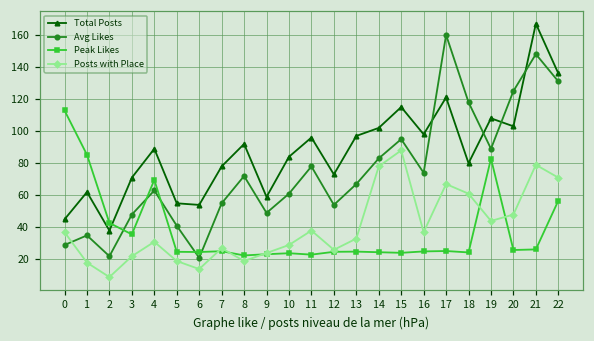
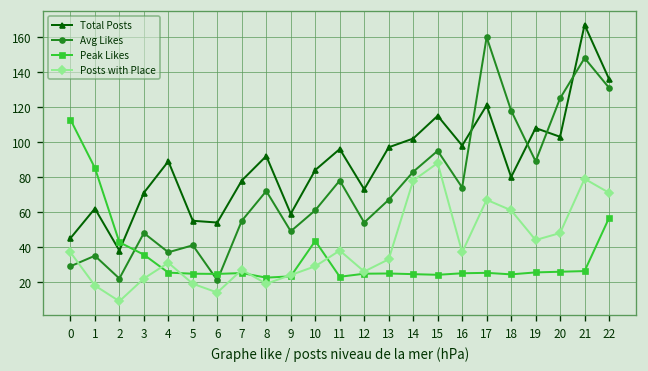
Avg Likes, 4: 63 -> 37
Peak Likes, 4: 70 -> 25
Peak Likes, 10: 24 -> 44
Peak Likes, 19: 83 -> 26
